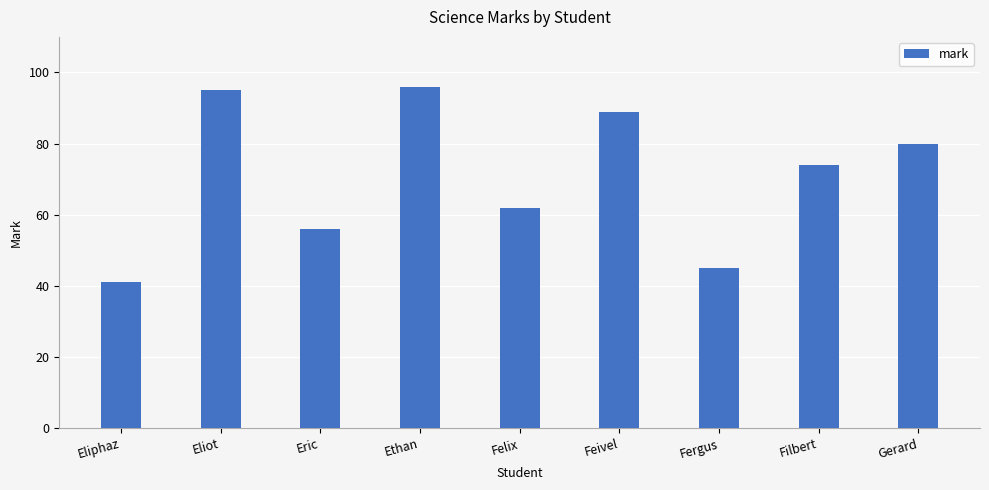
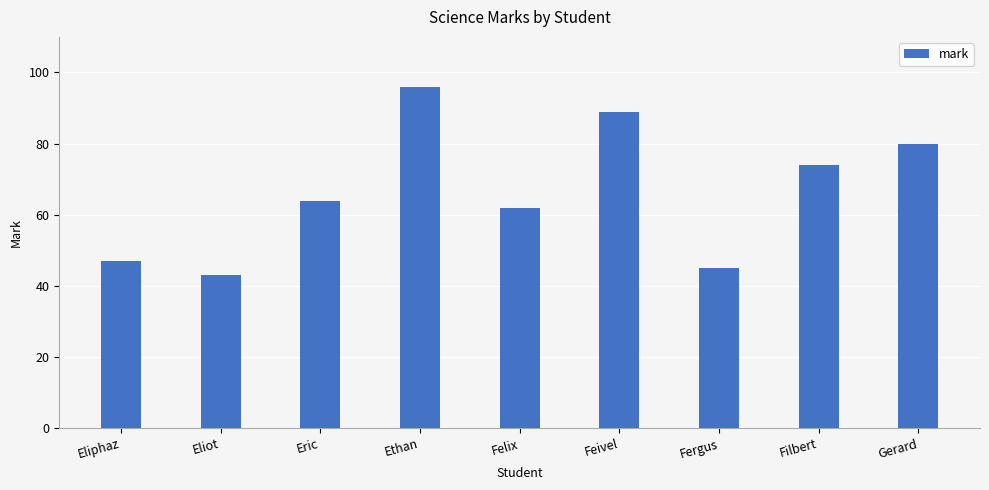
Eliphaz: 41 -> 47
Eliot: 95 -> 43
Eric: 56 -> 64
